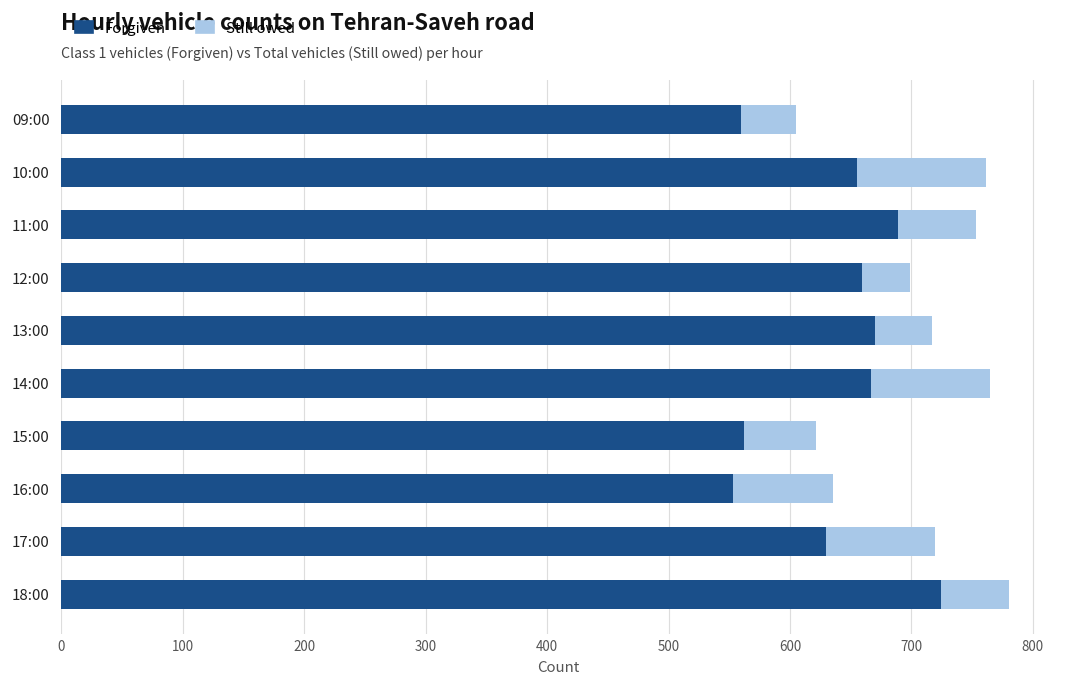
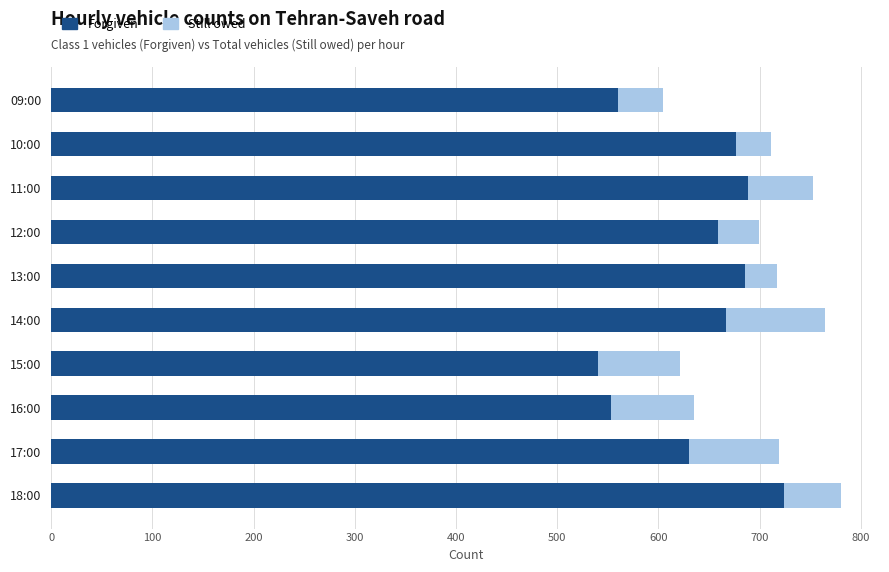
Still owed, 10:00: 761 -> 711
Forgiven, 10:00: 655 -> 677
Forgiven, 13:00: 670 -> 686
Forgiven, 15:00: 562 -> 540
